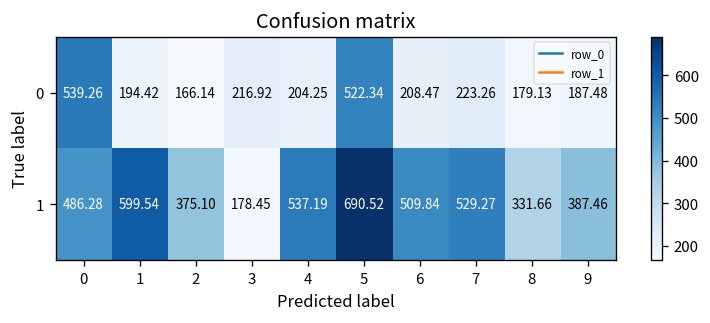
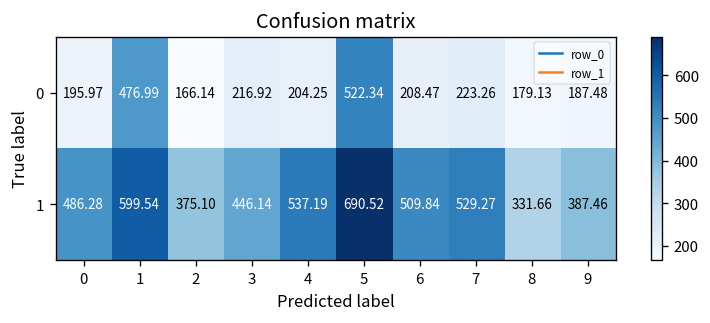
0, 0: 539.26 -> 195.97
0, 1: 194.42 -> 476.99
1, 3: 178.45 -> 446.14
